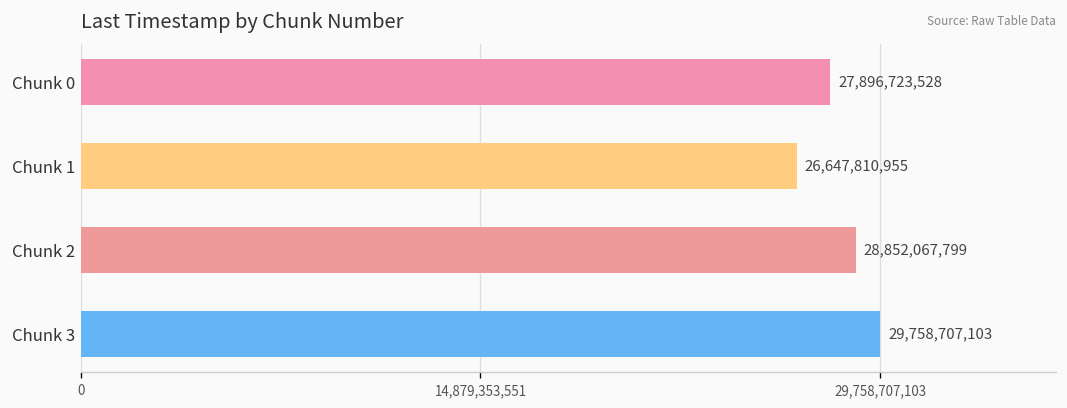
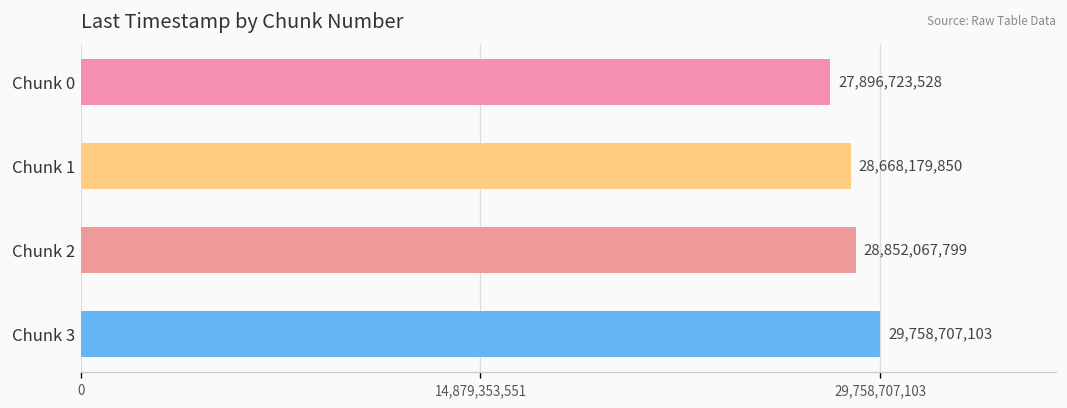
Chunk 1: 26,647,810,955 -> 28,668,179,850
